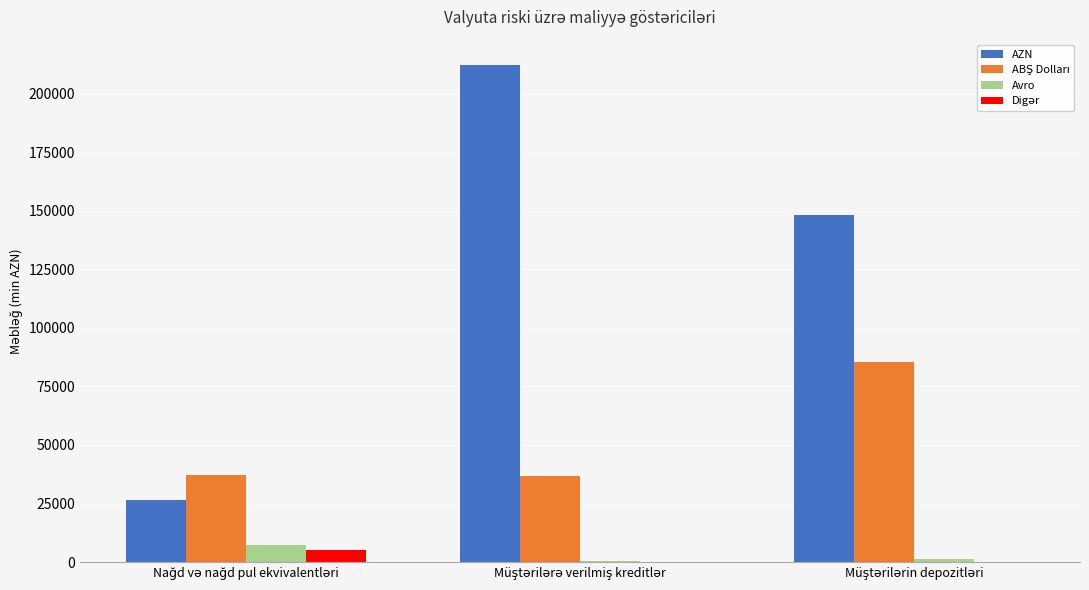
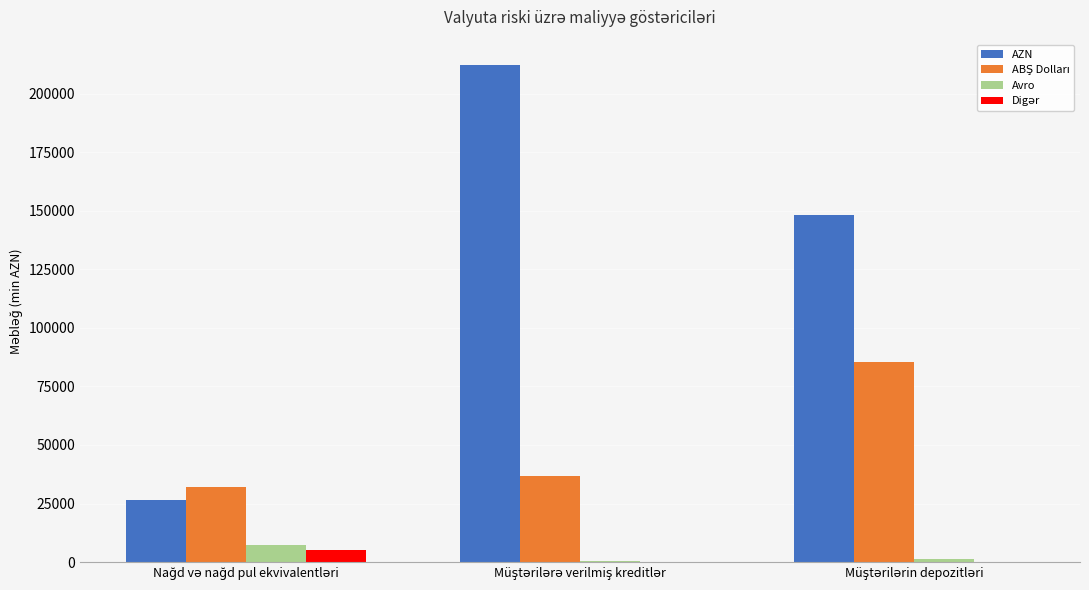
ABŞ Dolları, Nağd və nağd pul ekvivalentləri: 37000 -> 32000
